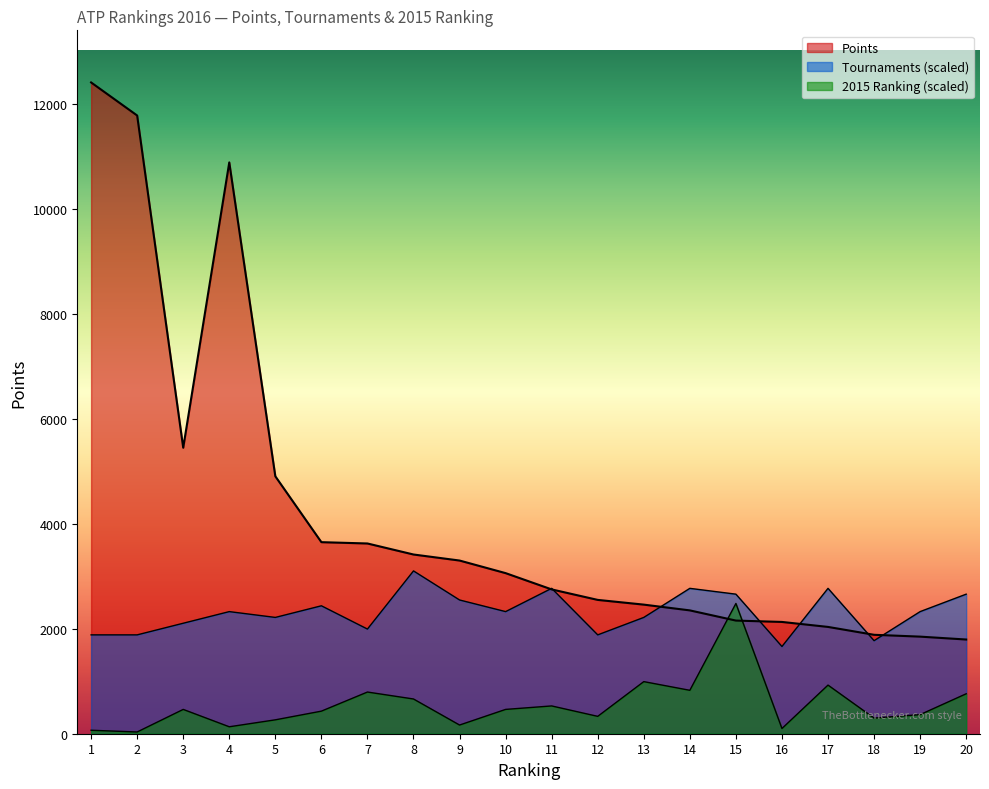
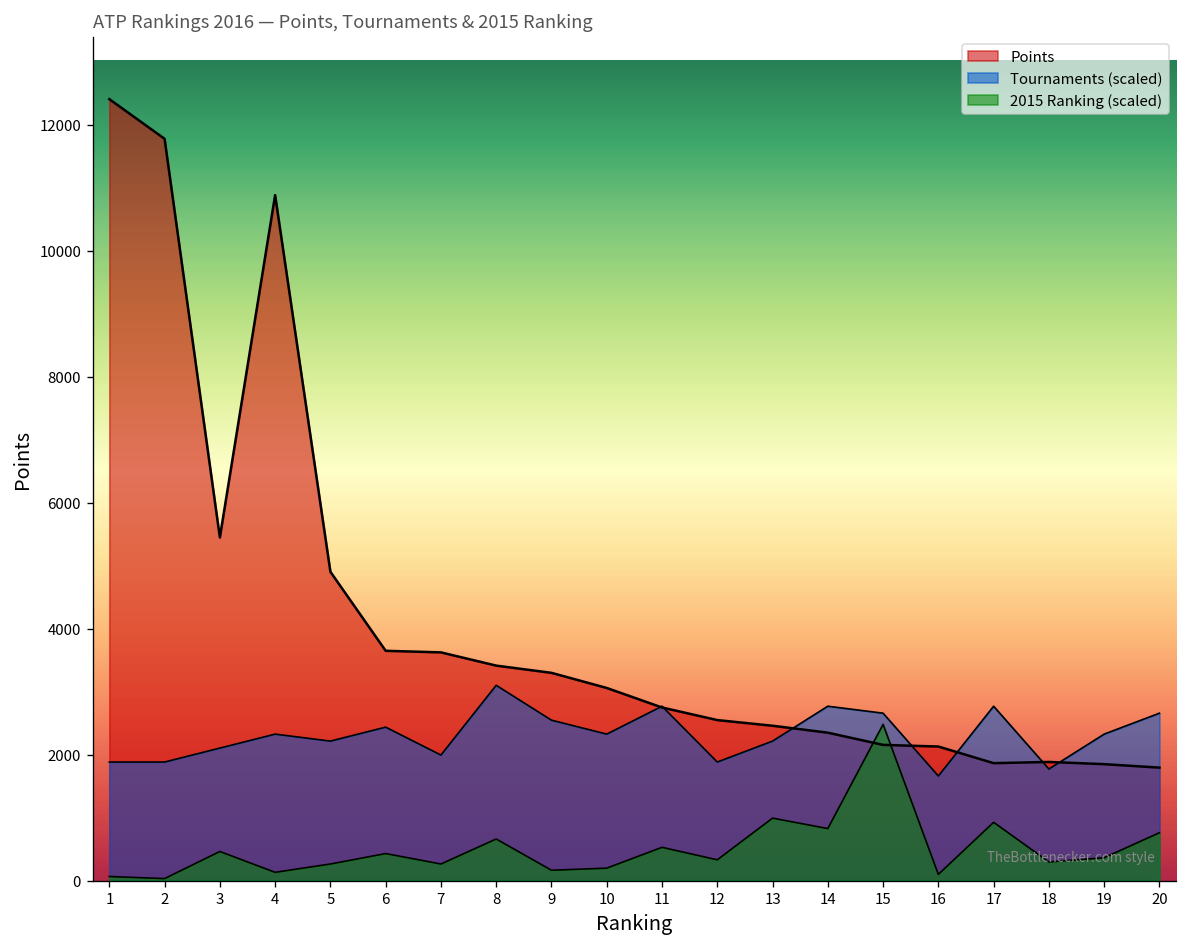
2015 Ranking (scaled), 7: 800 -> 300
2015 Ranking (scaled), 10: 500 -> 200
Points, 17: 2000 -> 1900
